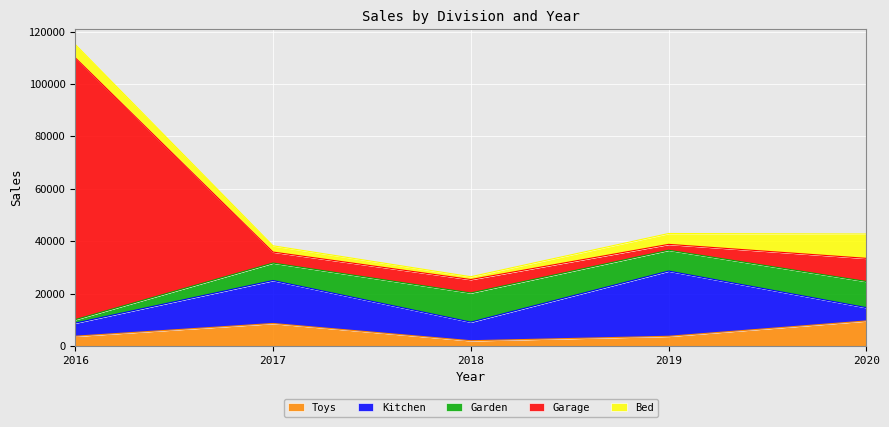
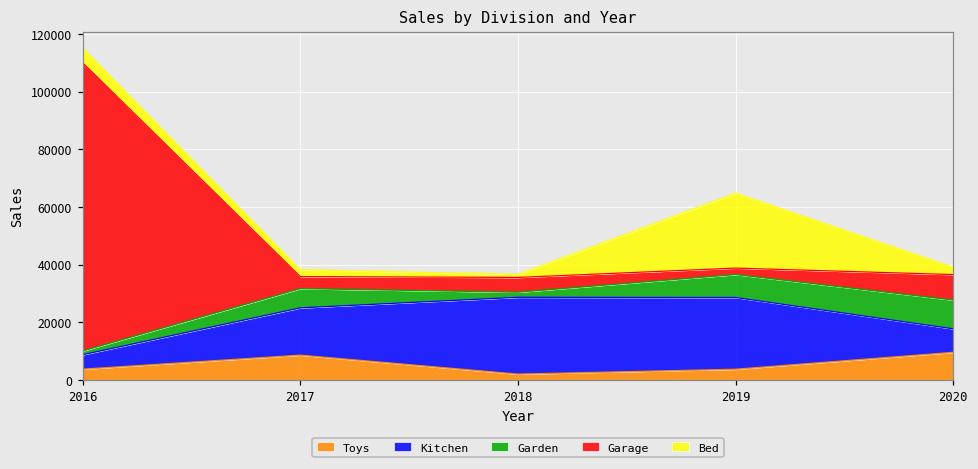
Kitchen, 2018: 7000 -> 27000
Garden, 2018: 11000 -> 2000
Bed, 2019: 4000 -> 26000
Kitchen, 2020: 5000 -> 8000
Bed, 2020: 9000 -> 3000
